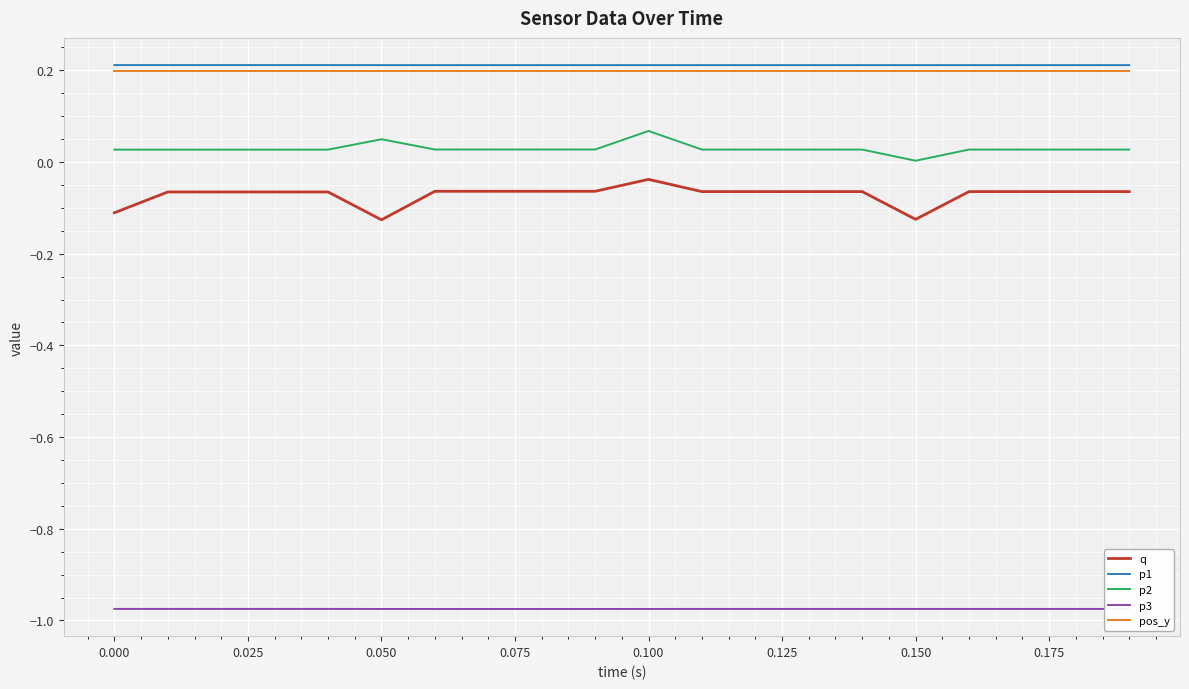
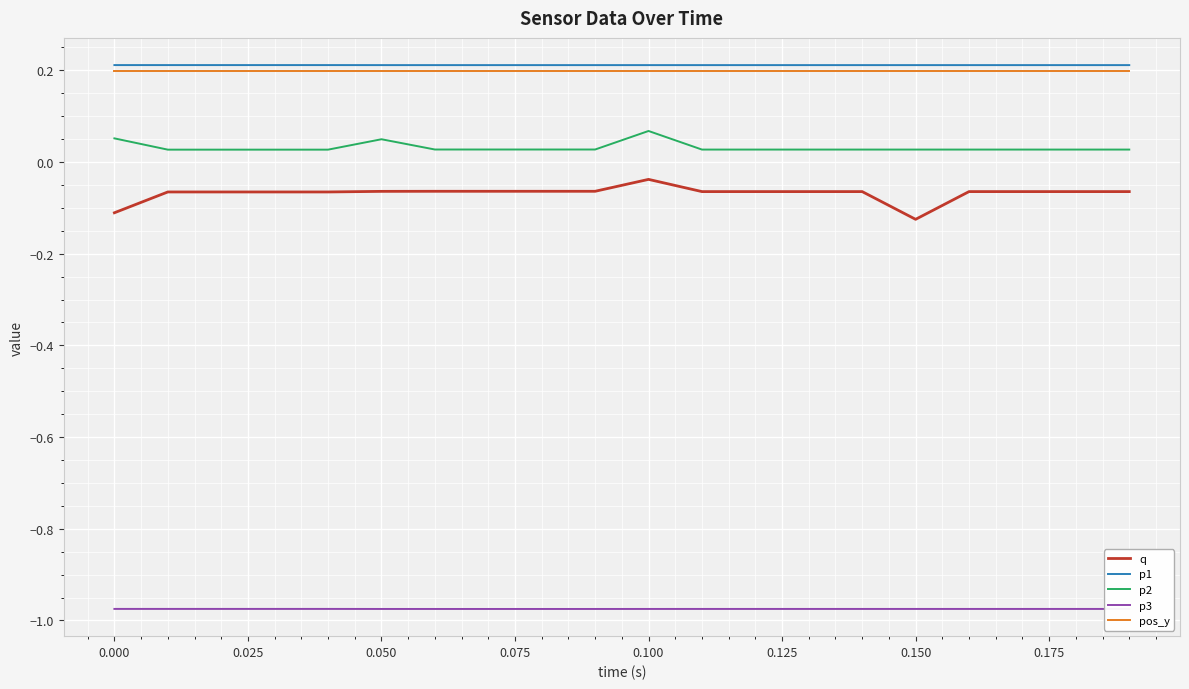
p2, 0.000: 0.03 -> 0.05
q, 0.050: -0.13 -> -0.06
p2, 0.150: 0.00 -> 0.03
